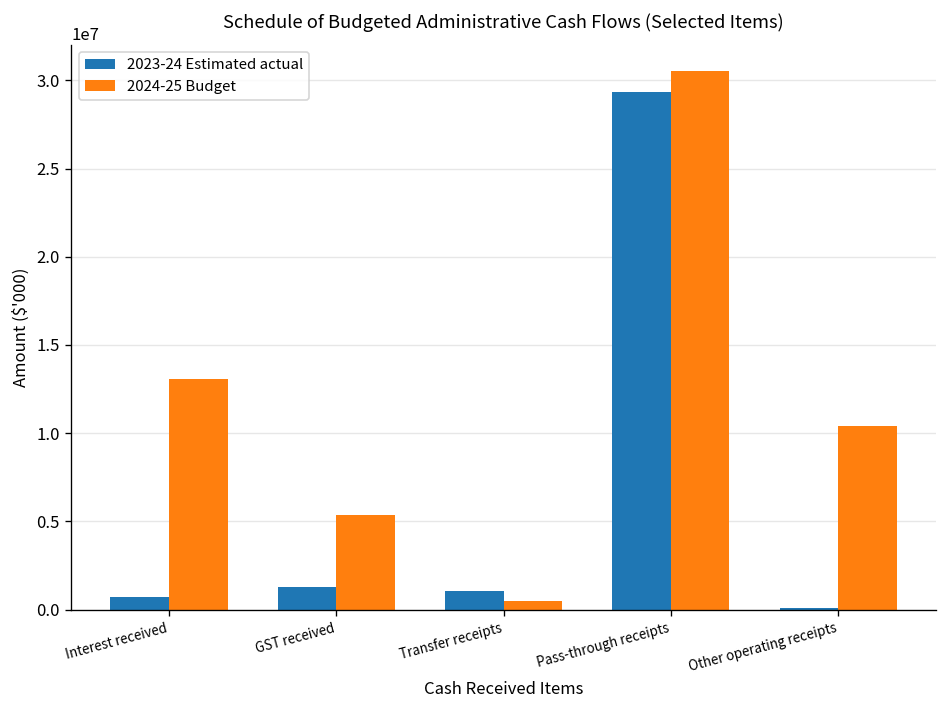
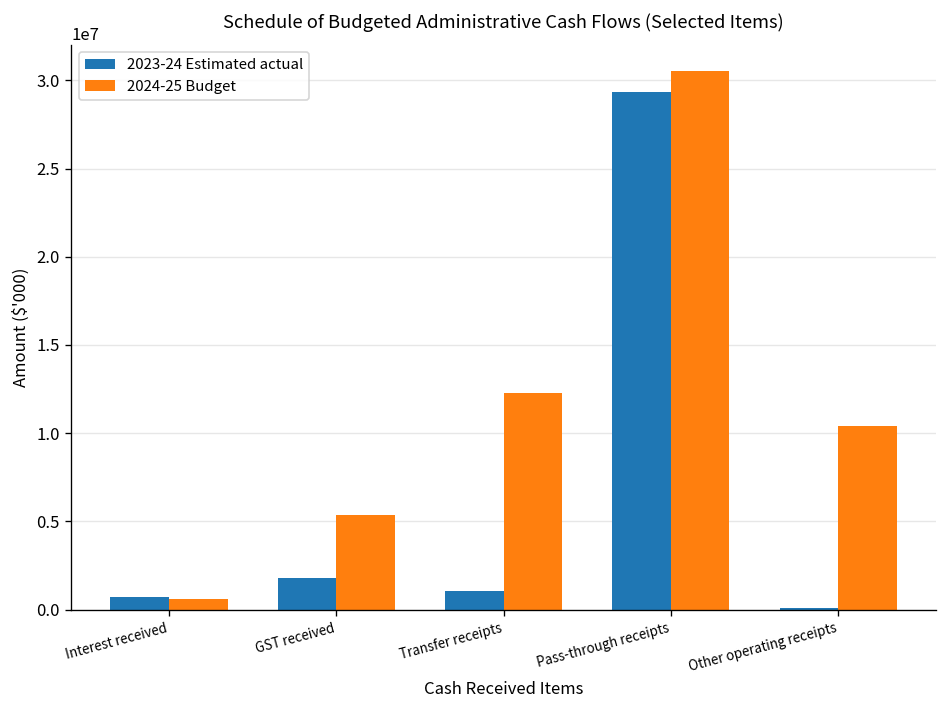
2024-25 Budget, Interest received: 13100000 -> 600000
2023-24 Estimated actual, GST received: 1300000 -> 1800000
2024-25 Budget, Transfer receipts: 500000 -> 12300000
